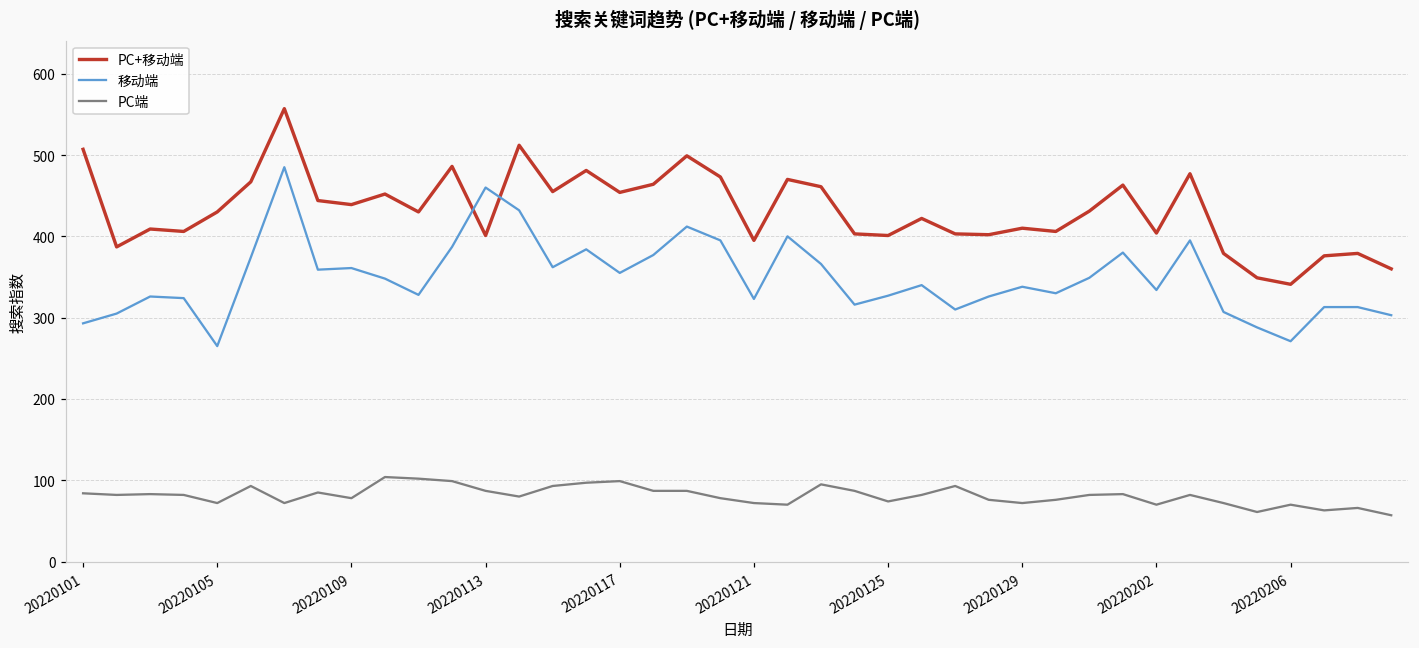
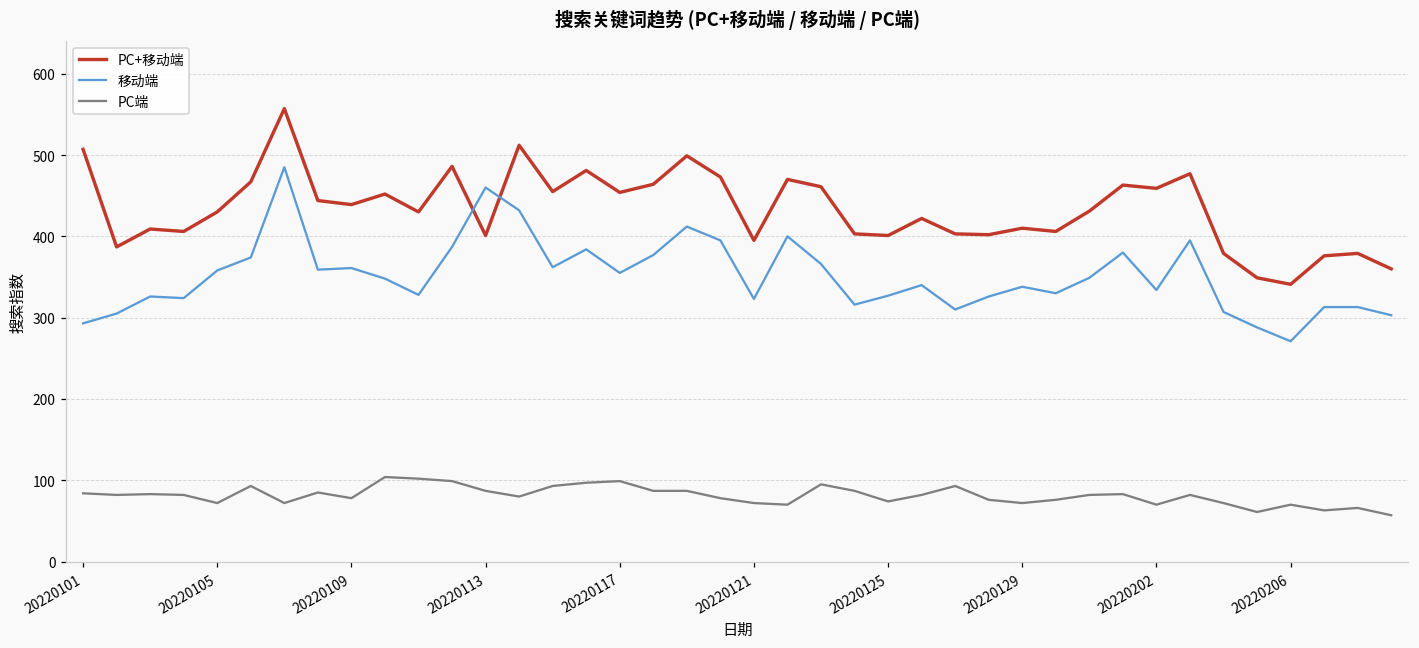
移动端, 20220105: 270 -> 360
PC+移动端, 20220202: 400 -> 460
